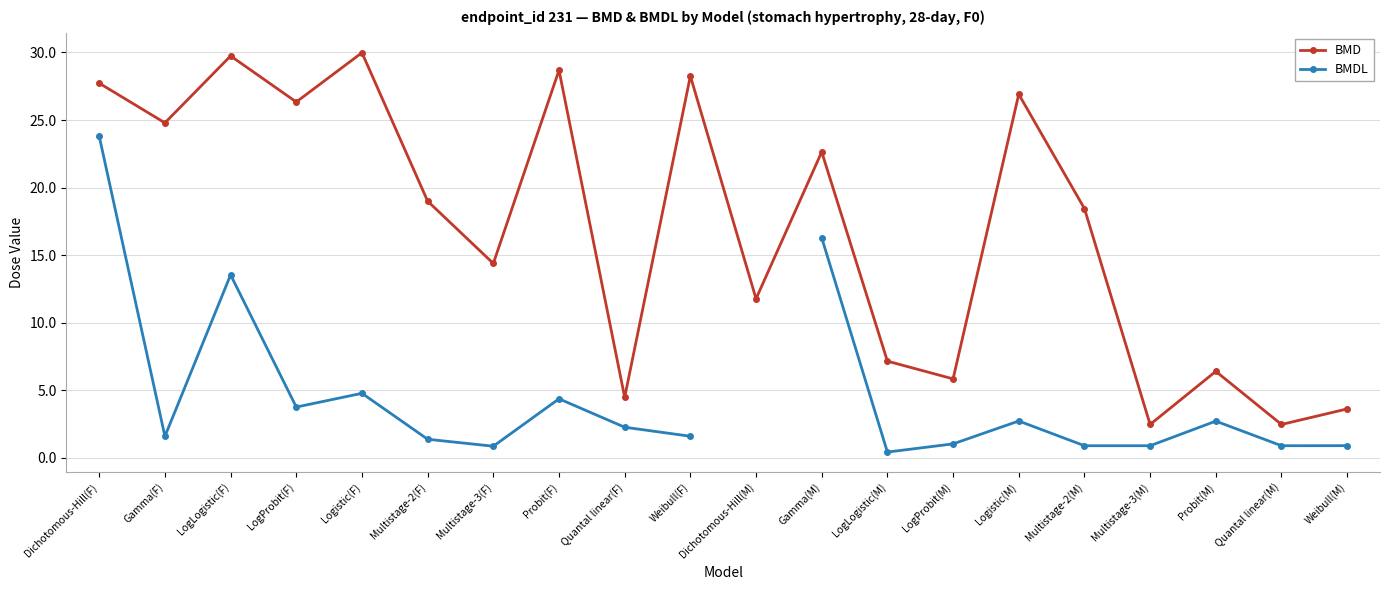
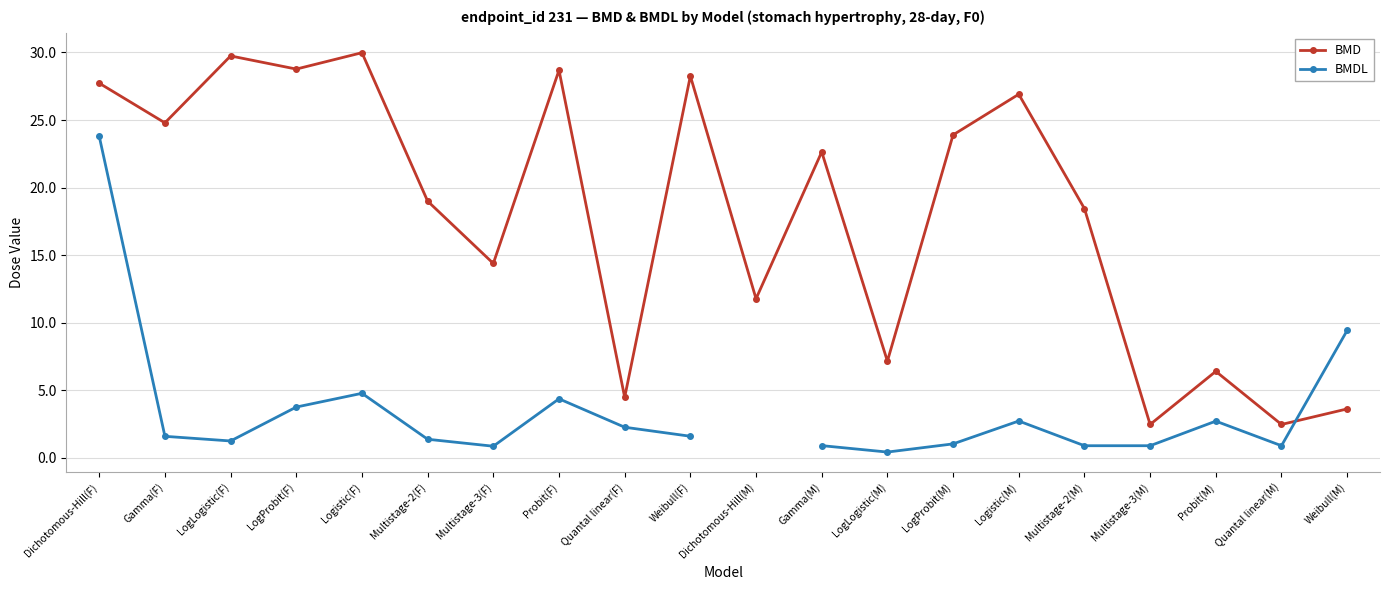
BMDL, LogLogistic(F): 13.5 -> 1.3
BMD, LogProbit(F): 26.3 -> 28.8
BMDL, Gamma(M): 16.3 -> 0.9
BMD, LogProbit(M): 5.9 -> 23.9
BMDL, Weibull(M): 0.9 -> 9.4
